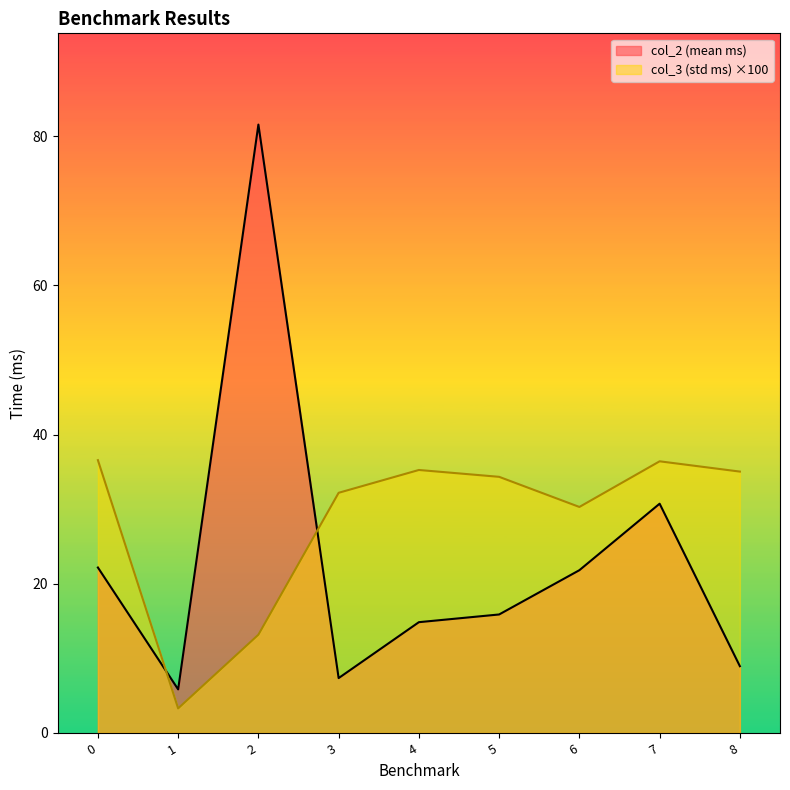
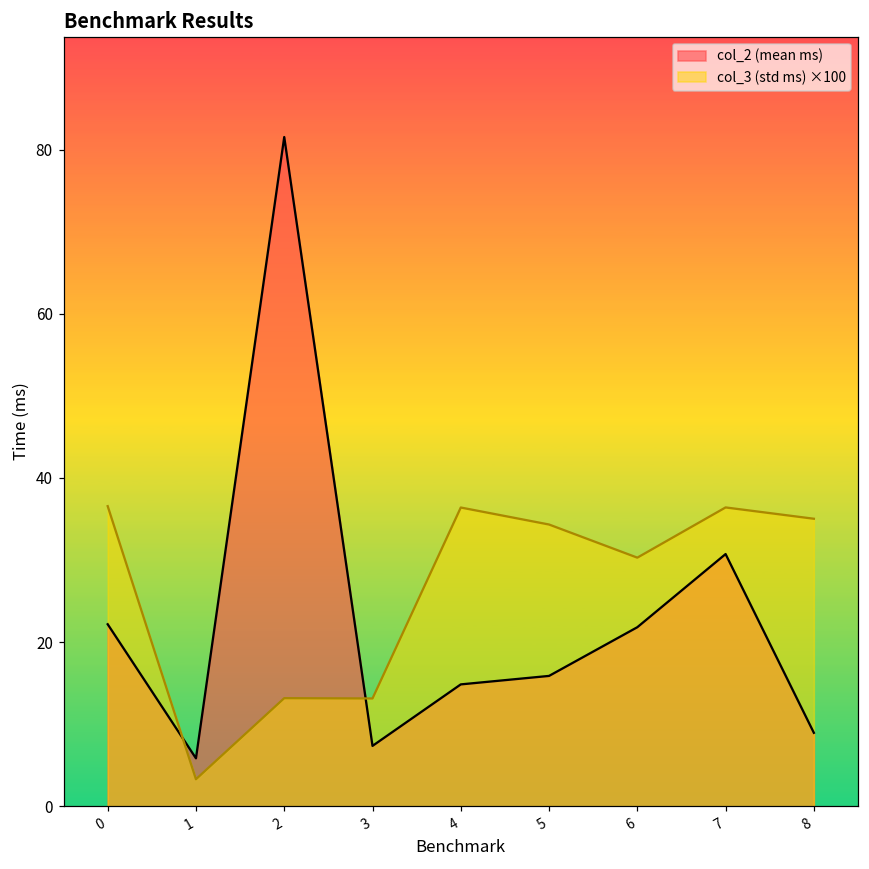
col_3 (std ms) ×100, 3: 32 -> 13
col_3 (std ms) ×100, 4: 35 -> 36
